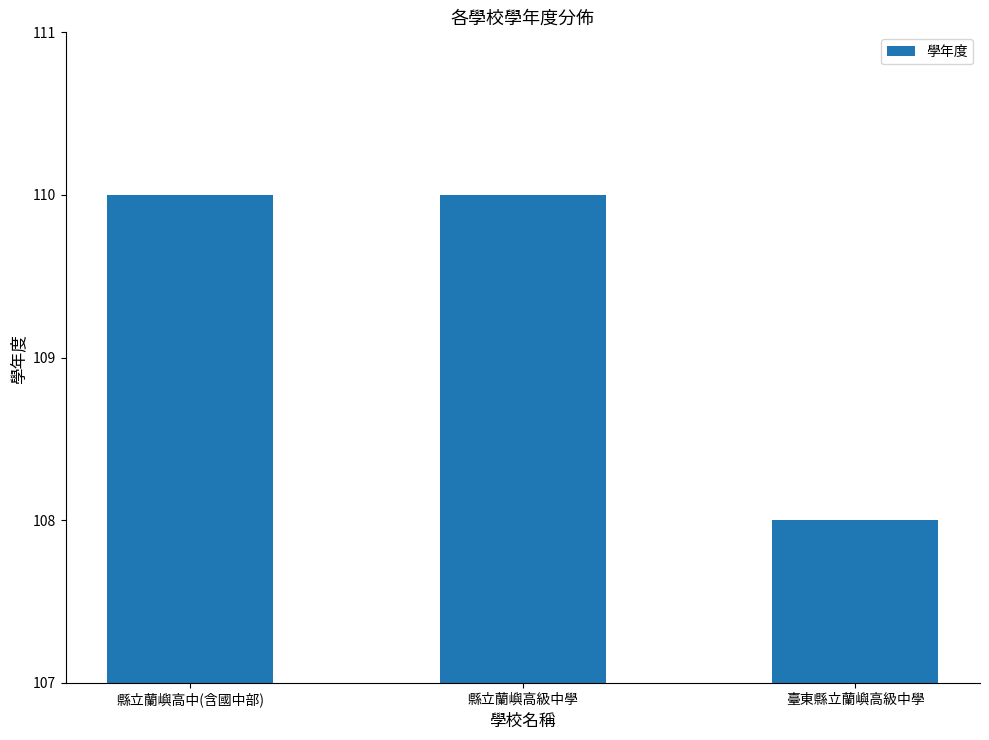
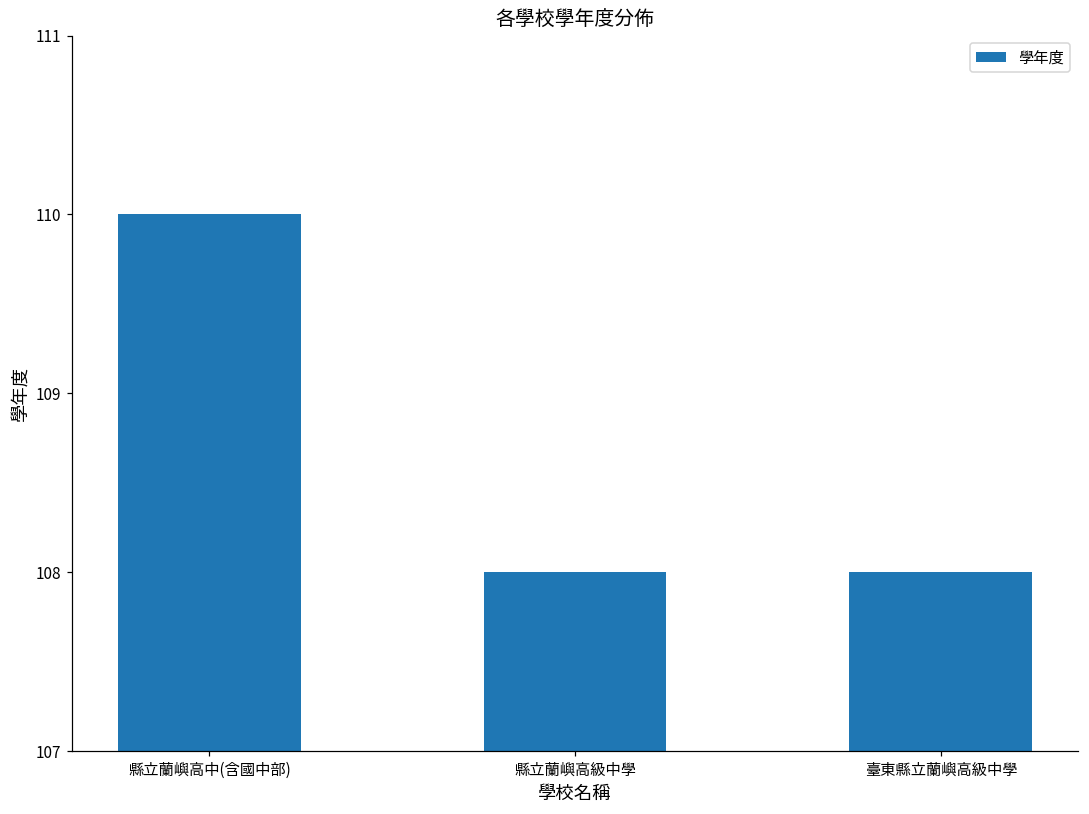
縣立蘭嶼高級中學: 110 -> 108
